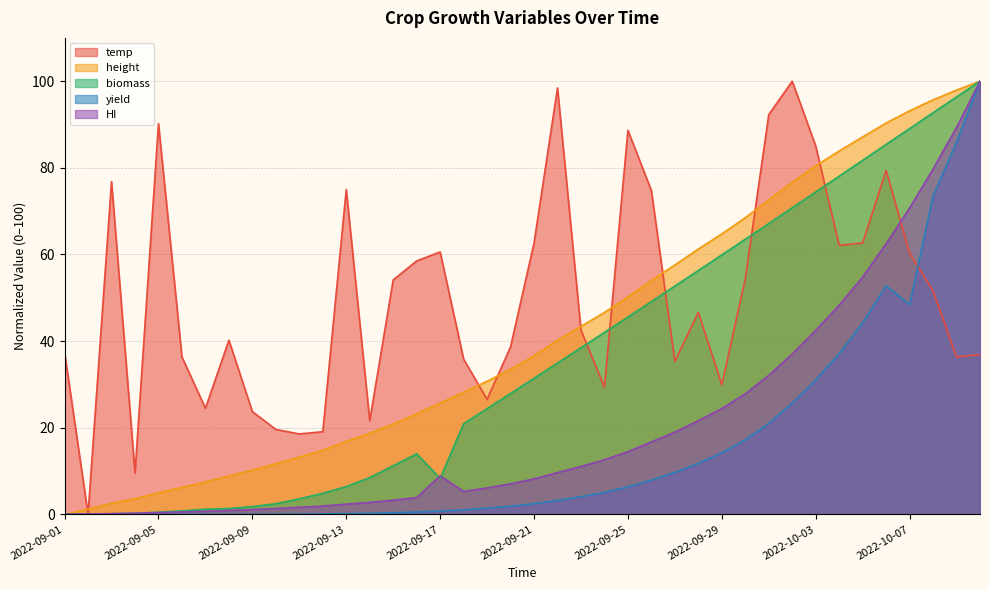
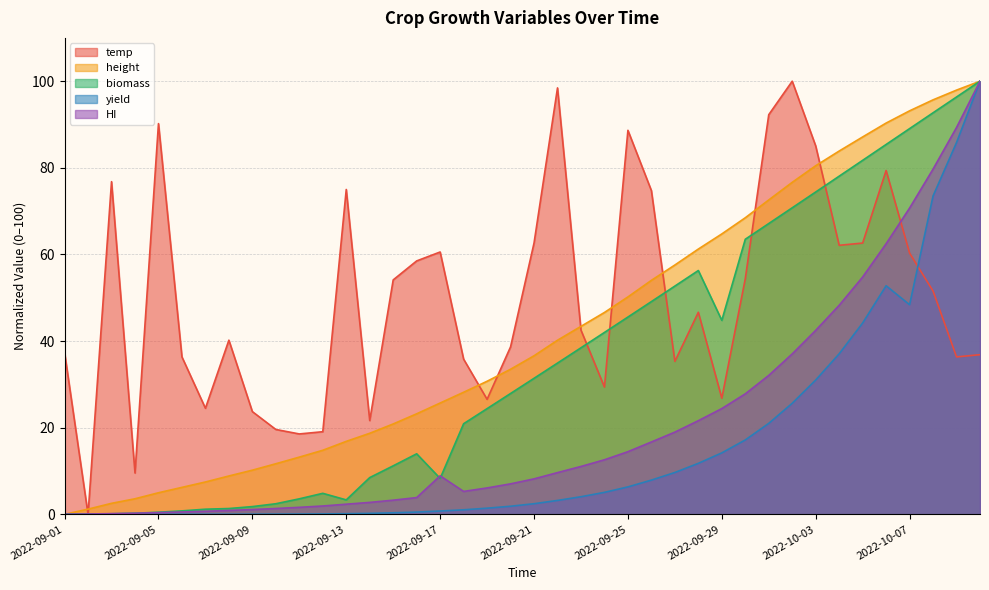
biomass, 2022-09-13: 6 -> 3
temp, 2022-09-29: 30 -> 27
biomass, 2022-09-29: 60 -> 45
